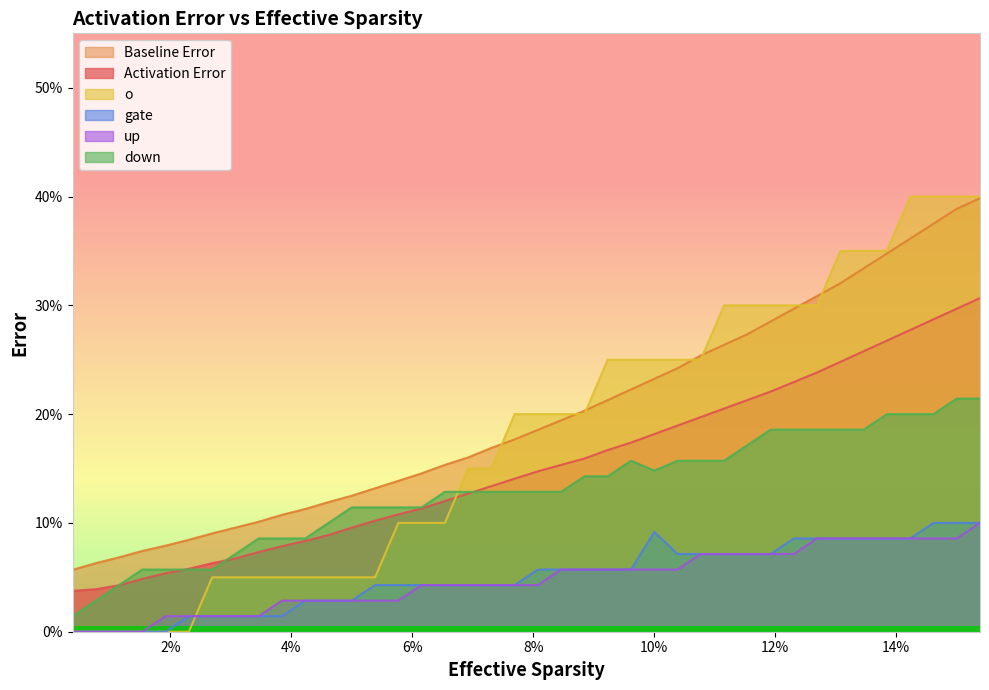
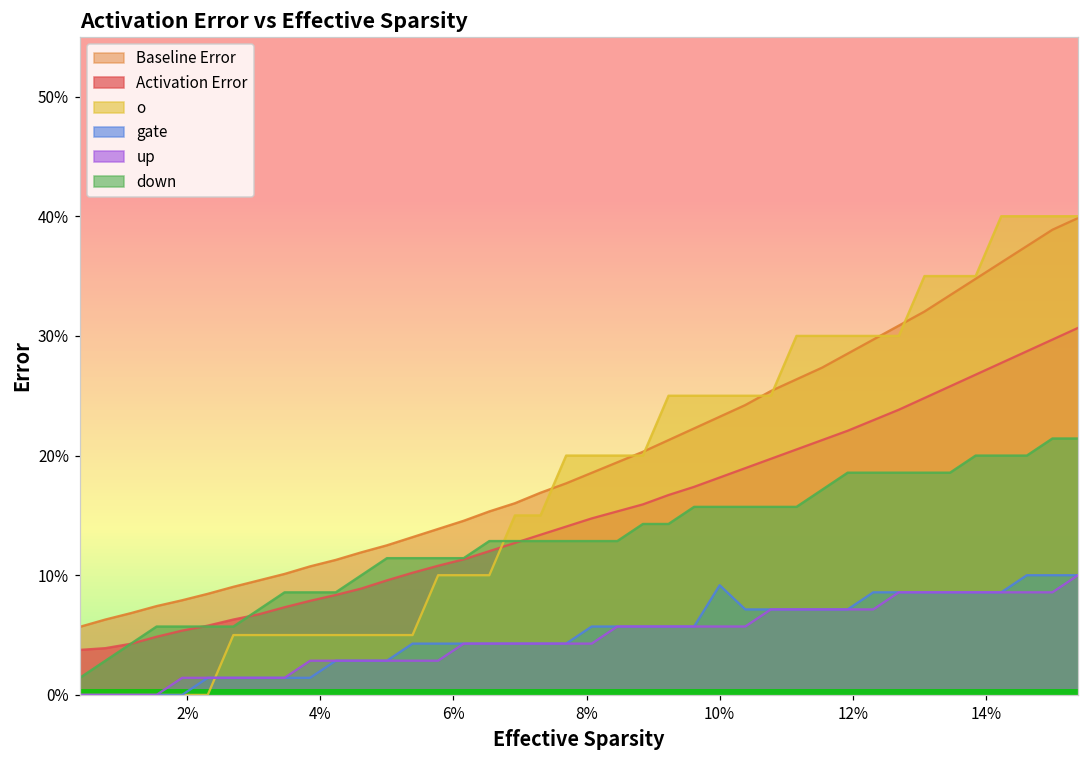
down, 10%: 14.8% -> 15.7%
